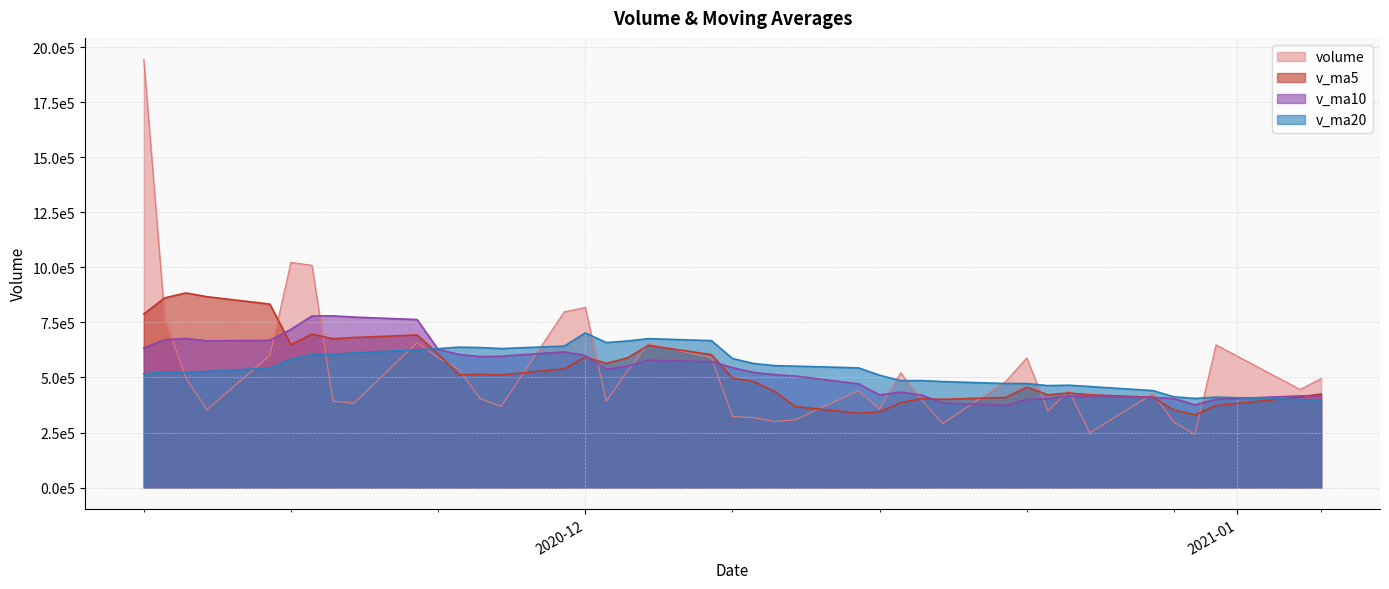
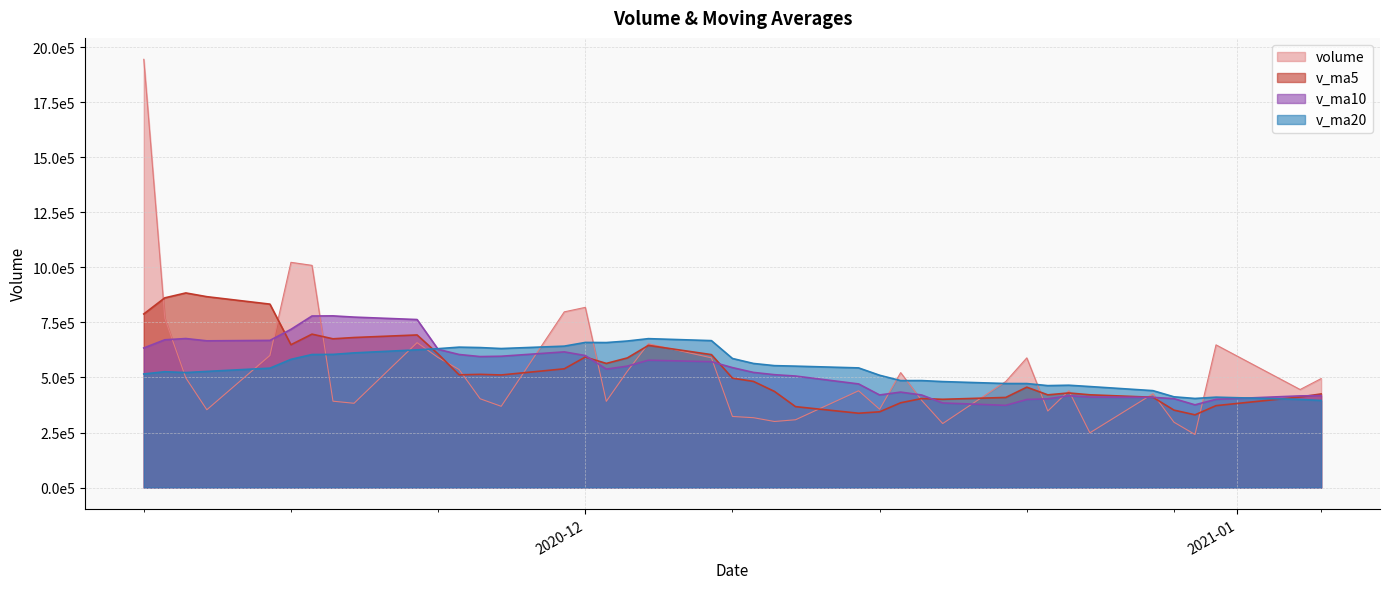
v_ma20, 2020-12: 700000 -> 660000
